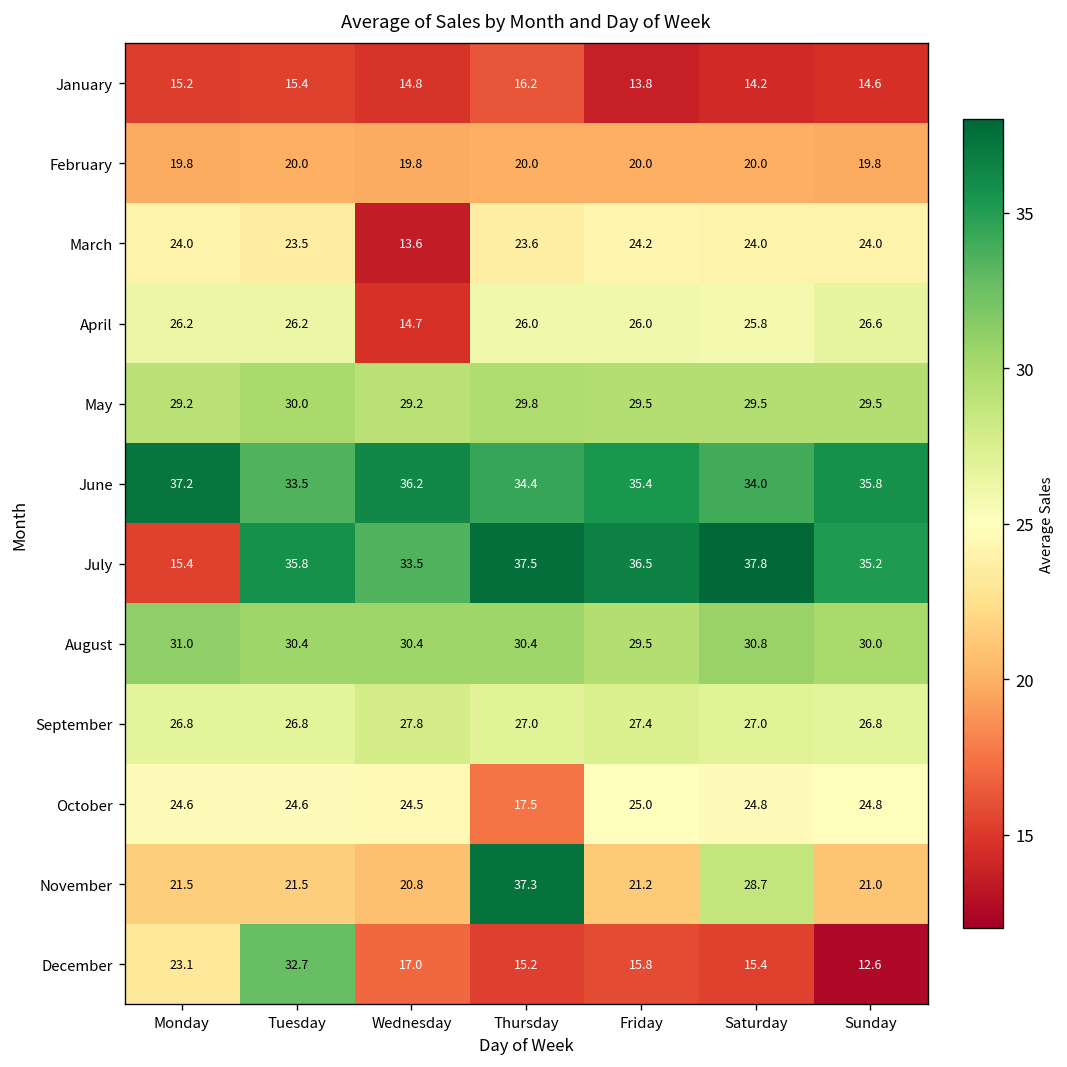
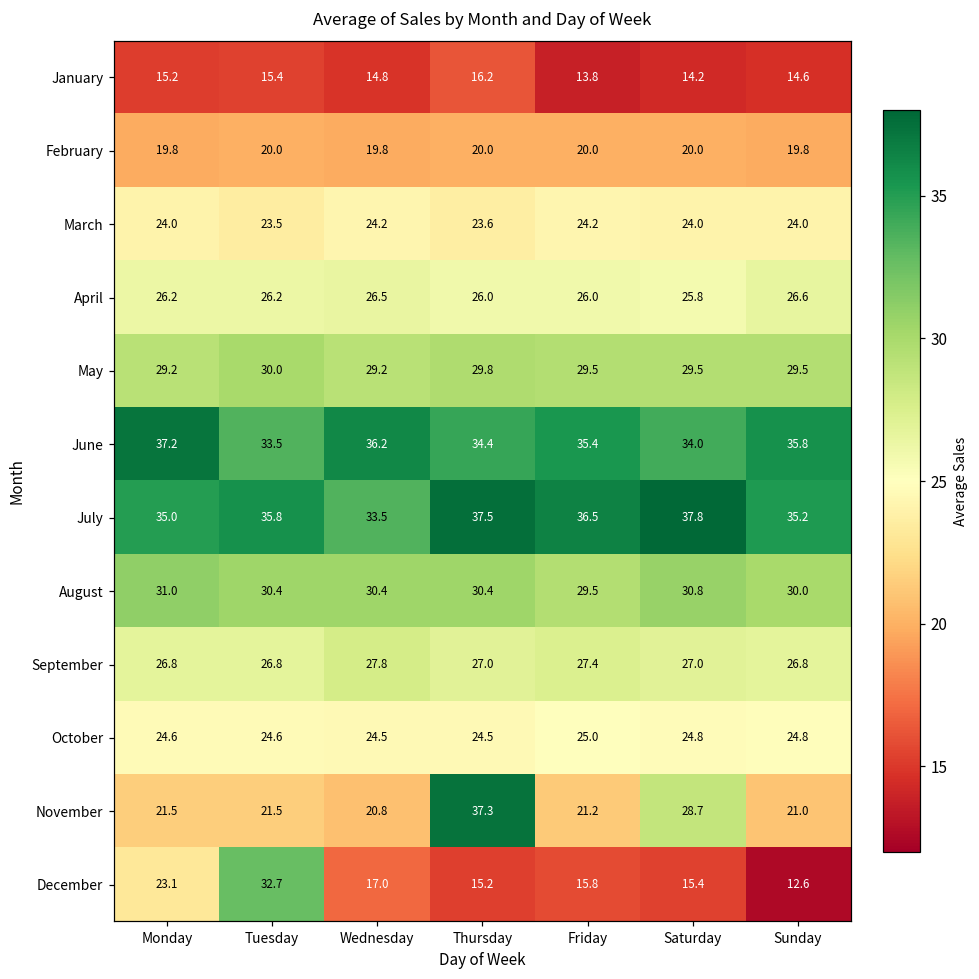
March, Wednesday: 13.6 -> 24.2
April, Wednesday: 14.7 -> 26.5
July, Monday: 15.4 -> 35.0
October, Thursday: 17.5 -> 24.5
